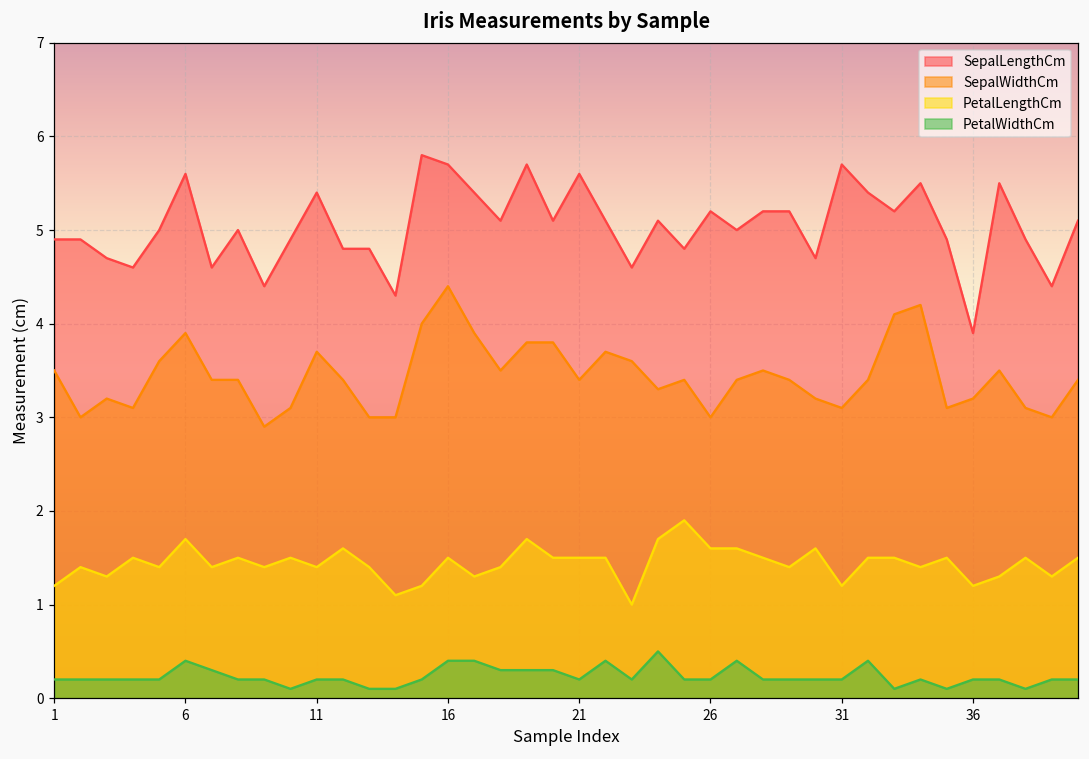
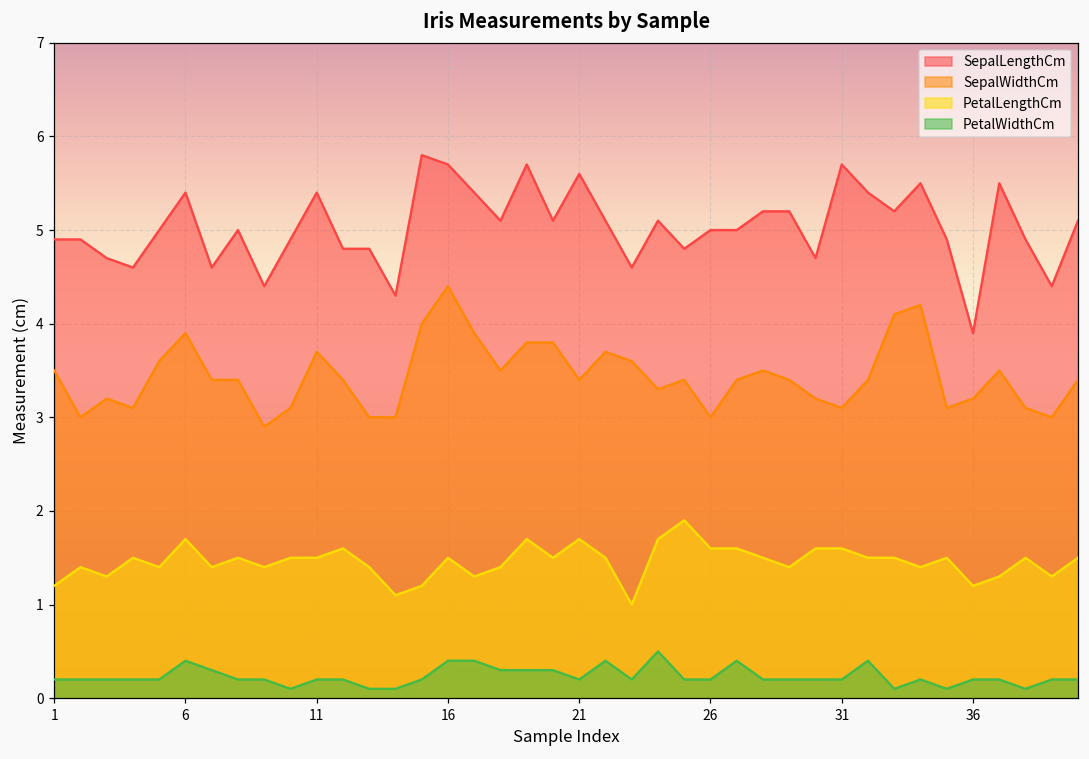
SepalLengthCm, 6: 5.6 -> 5.4
PetalLengthCm, 11: 1.4 -> 1.5
PetalLengthCm, 21: 1.5 -> 1.7
SepalLengthCm, 26: 5.2 -> 5.0
PetalLengthCm, 31: 1.2 -> 1.6
